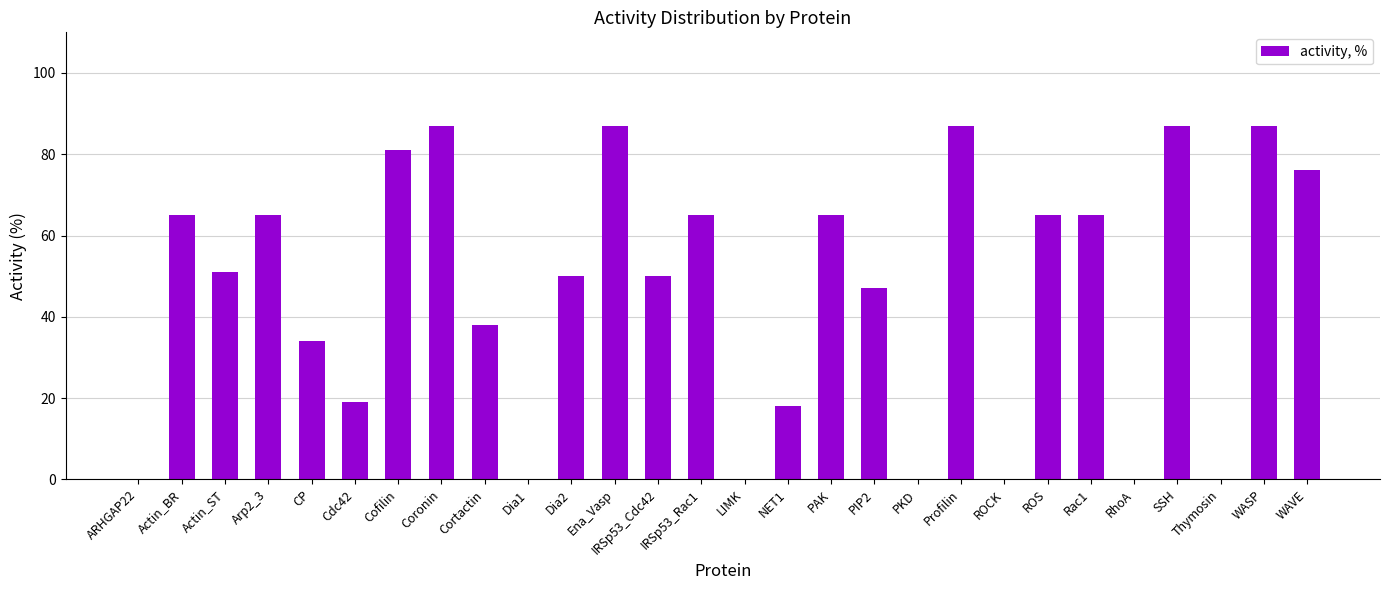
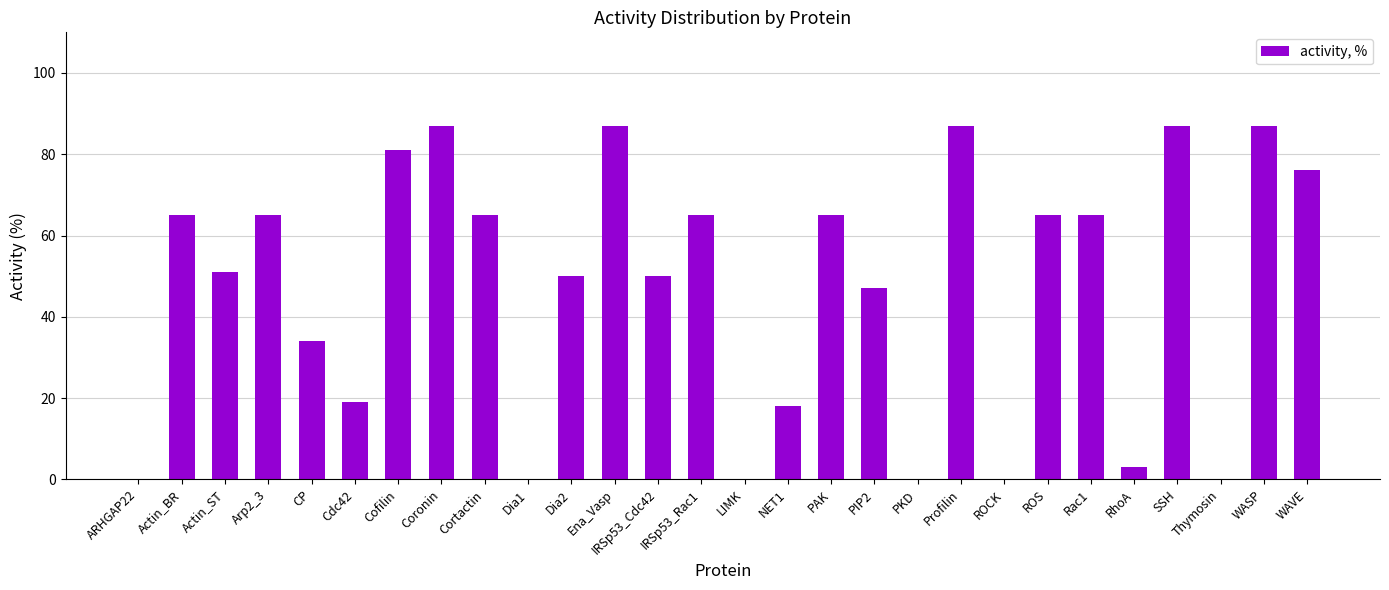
Cortactin: 38 -> 65
RhoA: 0 -> 3
